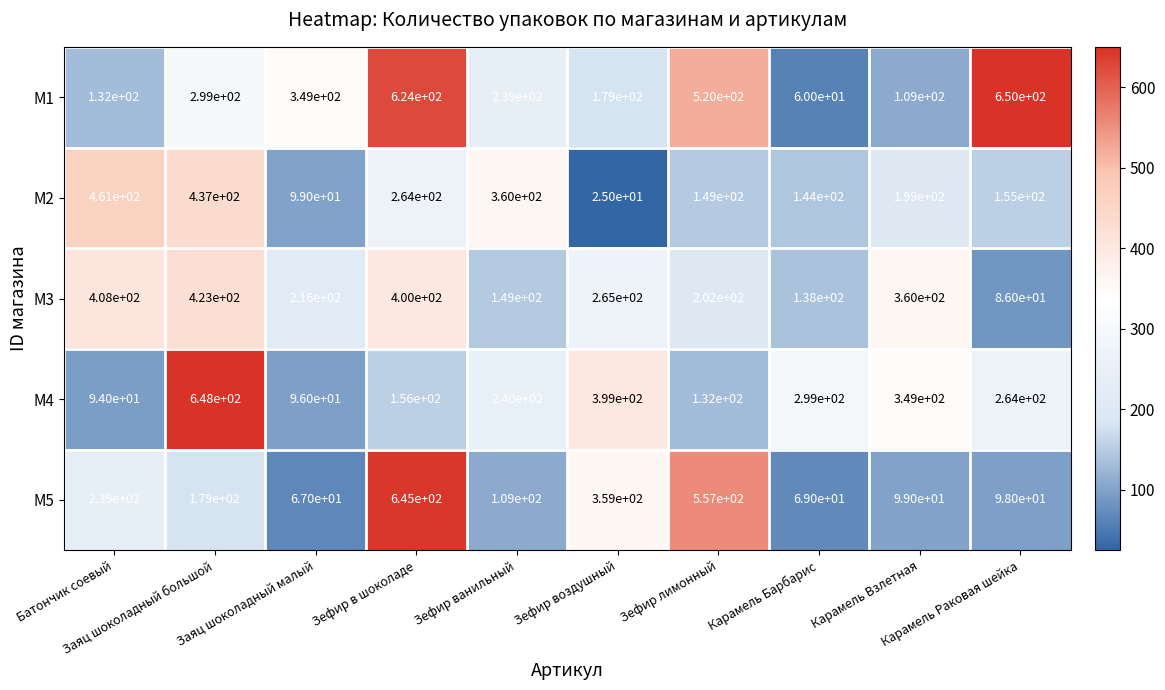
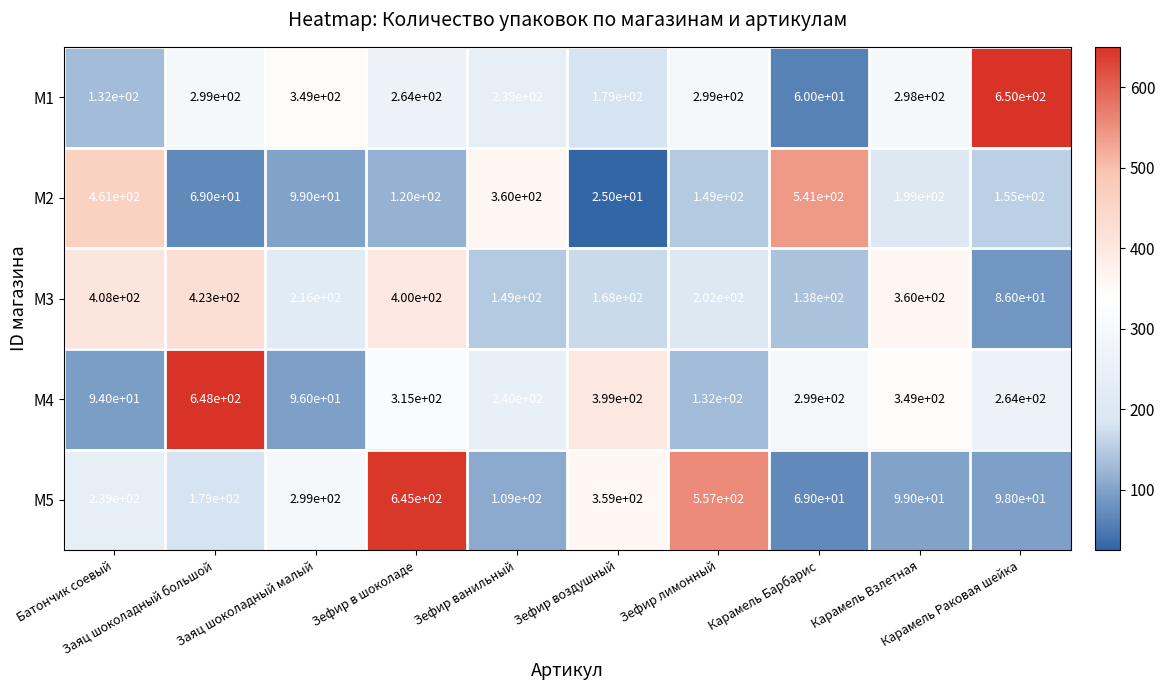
M1, Зефир в шоколаде: 6.24e+02 -> 2.64e+02
M1, Зефир лимонный: 5.20e+02 -> 2.99e+02
M1, Карамель Взлетная: 1.09e+02 -> 2.98e+02
M2, Заяц шоколадный большой: 4.37e+02 -> 6.90e+01
M2, Зефир в шоколаде: 2.64e+02 -> 1.20e+02
M2, Карамель Барбарис: 1.44e+02 -> 5.41e+02
M3, Зефир воздушный: 2.65e+02 -> 1.68e+02
M4, Зефир в шоколаде: 1.56e+02 -> 3.15e+02
M5, Заяц шоколадный малый: 6.70e+01 -> 2.99e+02
